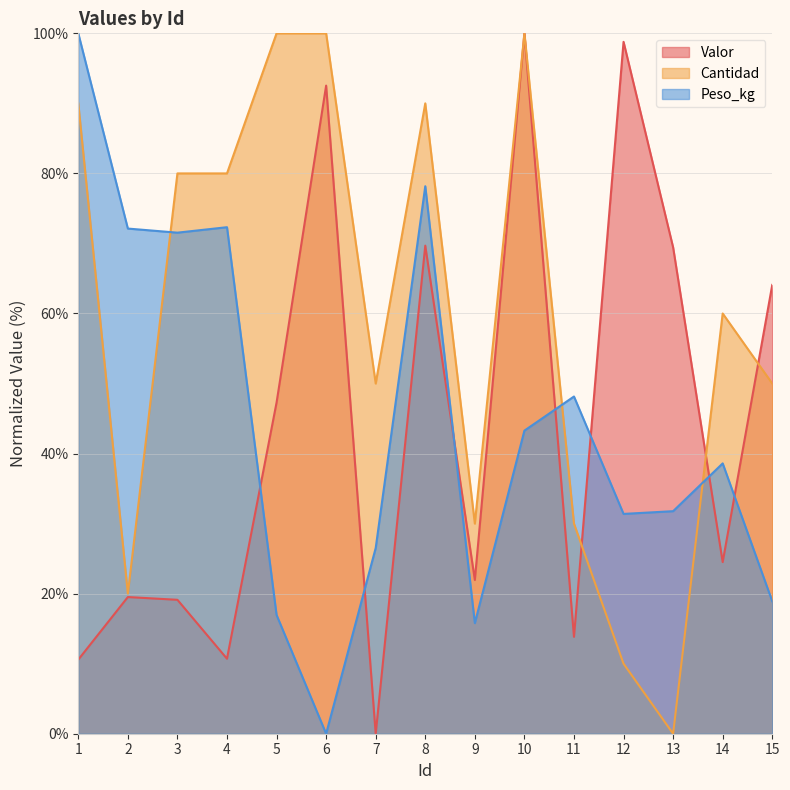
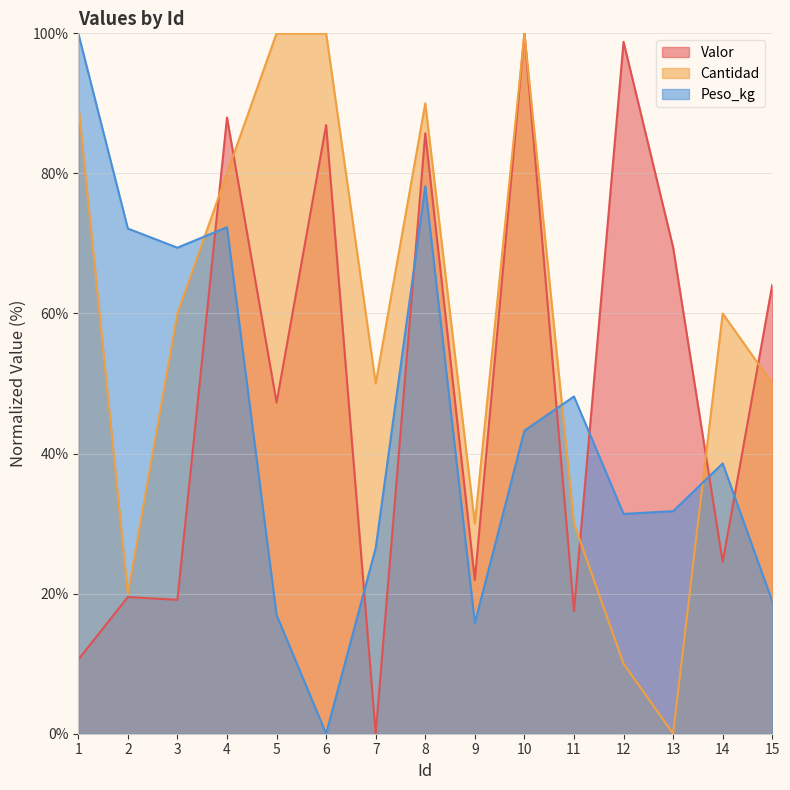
Cantidad, 3: 80% -> 60%
Peso_kg, 3: 72% -> 69%
Valor, 4: 11% -> 88%
Valor, 6: 93% -> 87%
Valor, 8: 70% -> 86%
Valor, 11: 14% -> 18%
